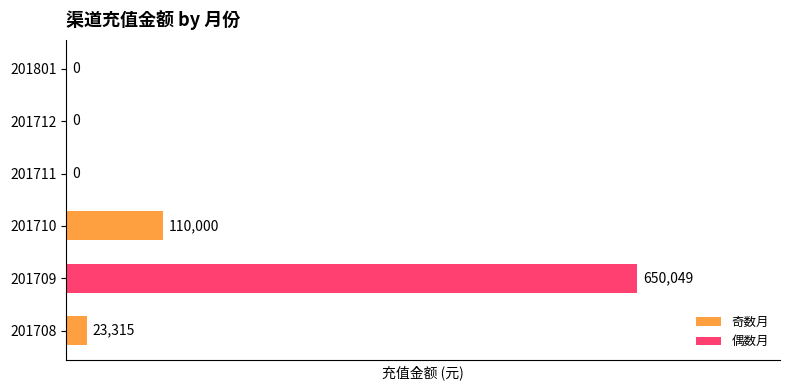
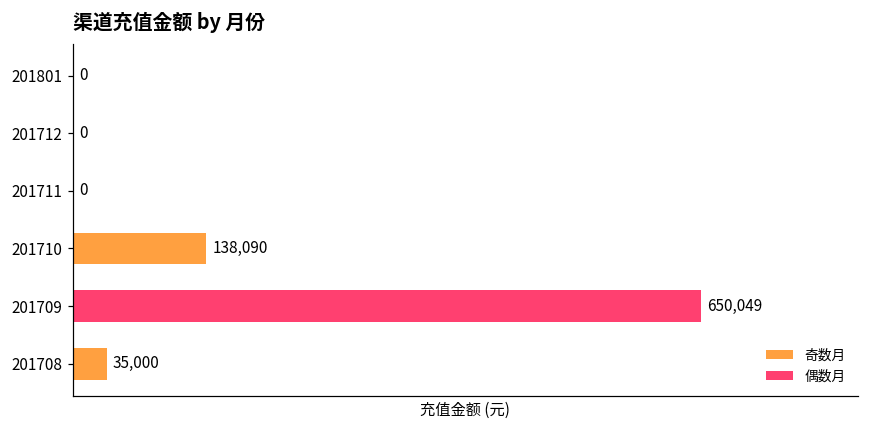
201710: 110,000 -> 138,090
201708: 23,315 -> 35,000
